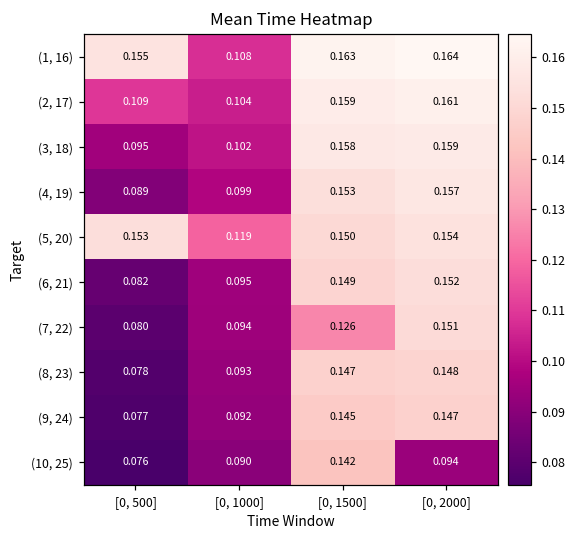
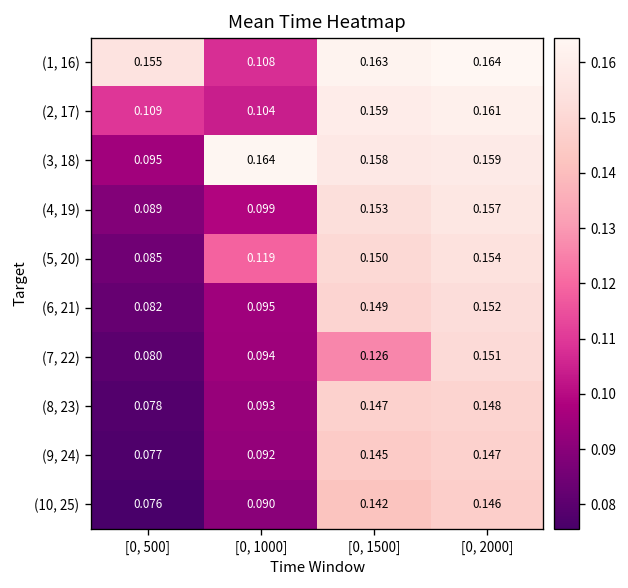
(3, 18), [0, 1000]: 0.102 -> 0.164
(5, 20), [0, 500]: 0.153 -> 0.085
(10, 25), [0, 2000]: 0.094 -> 0.146
